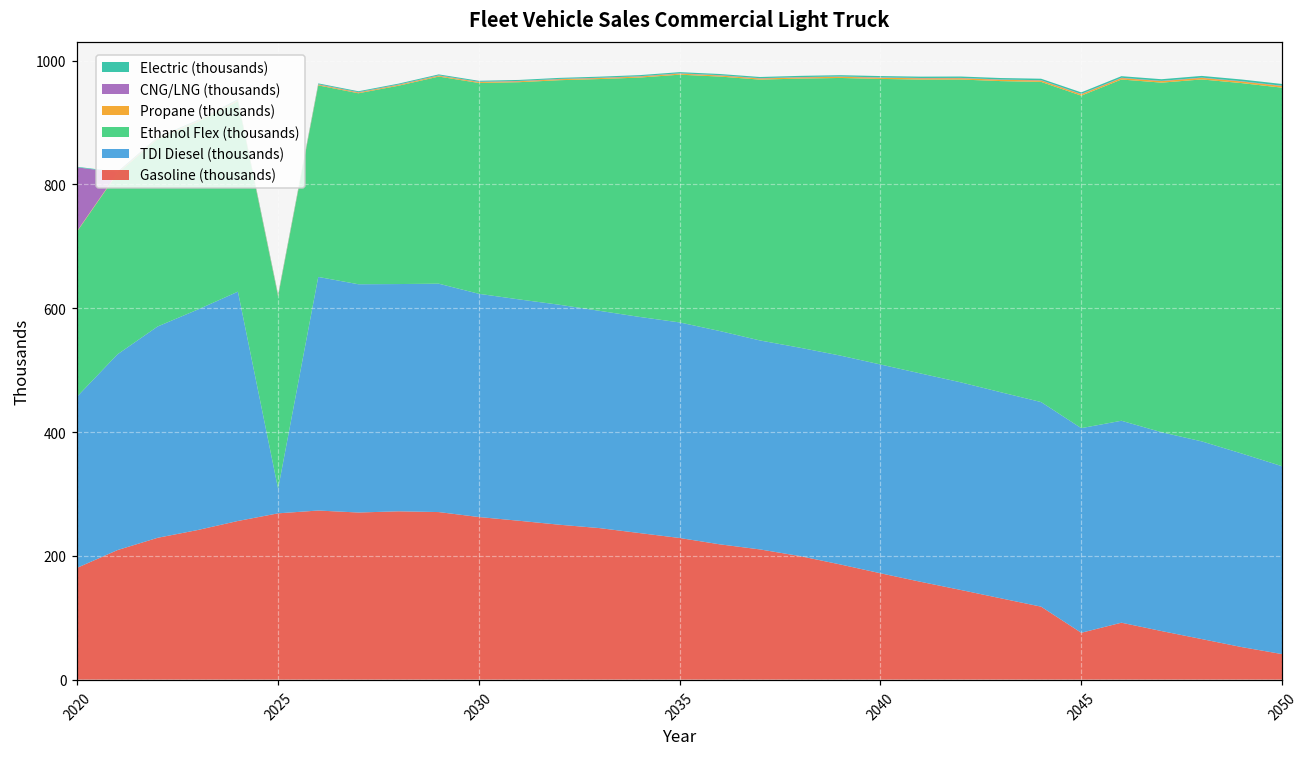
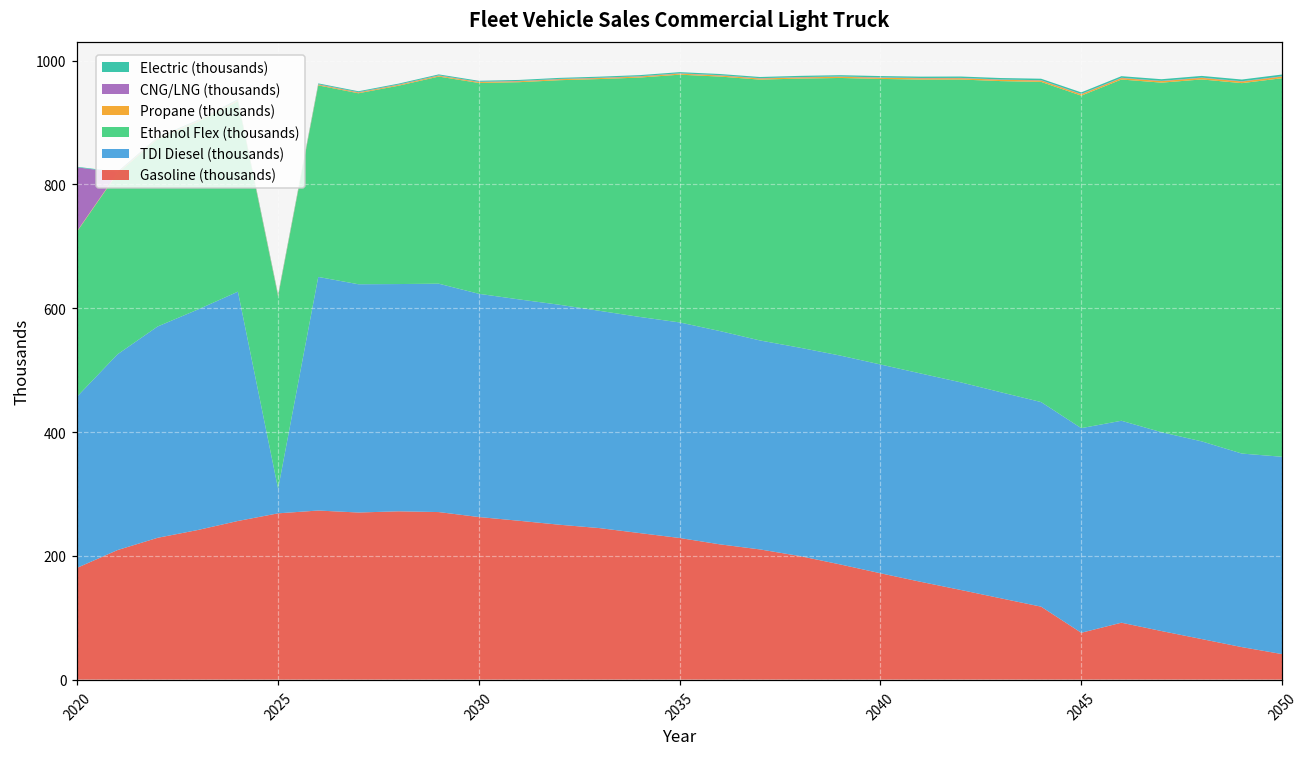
TDI Diesel (thousands), 2050: 300 -> 320
